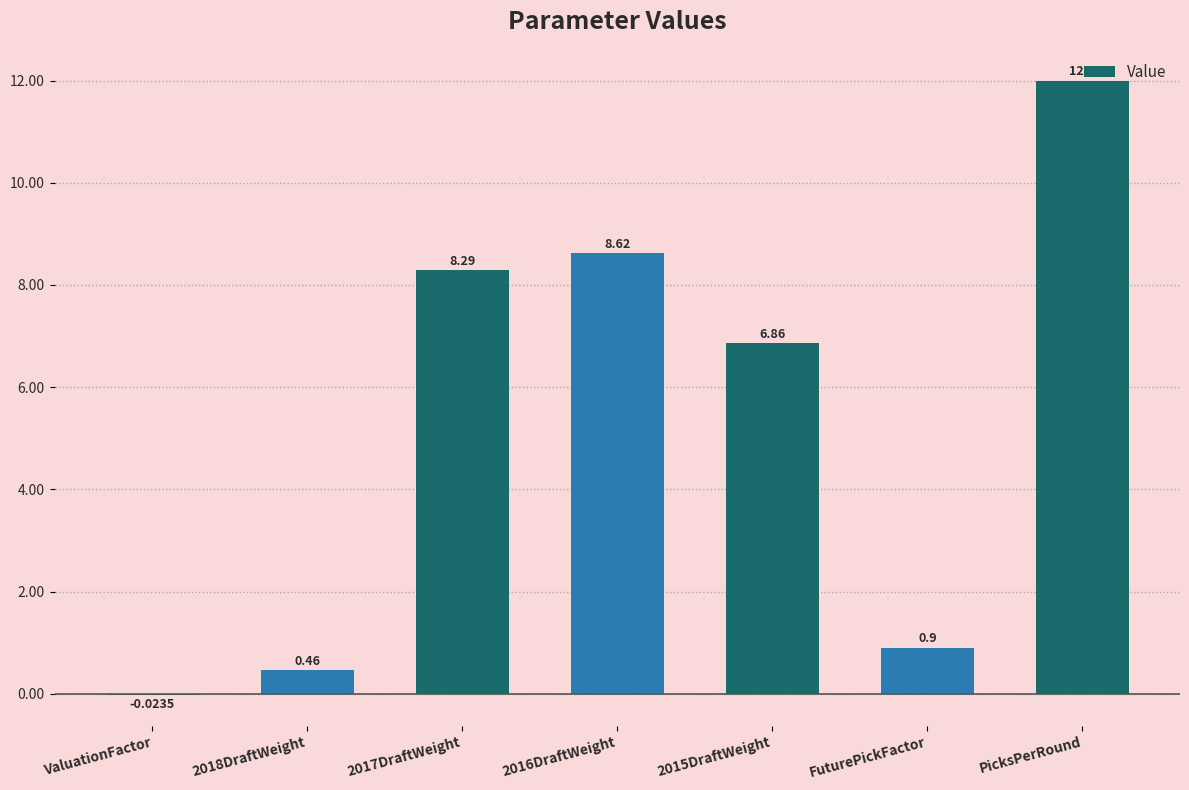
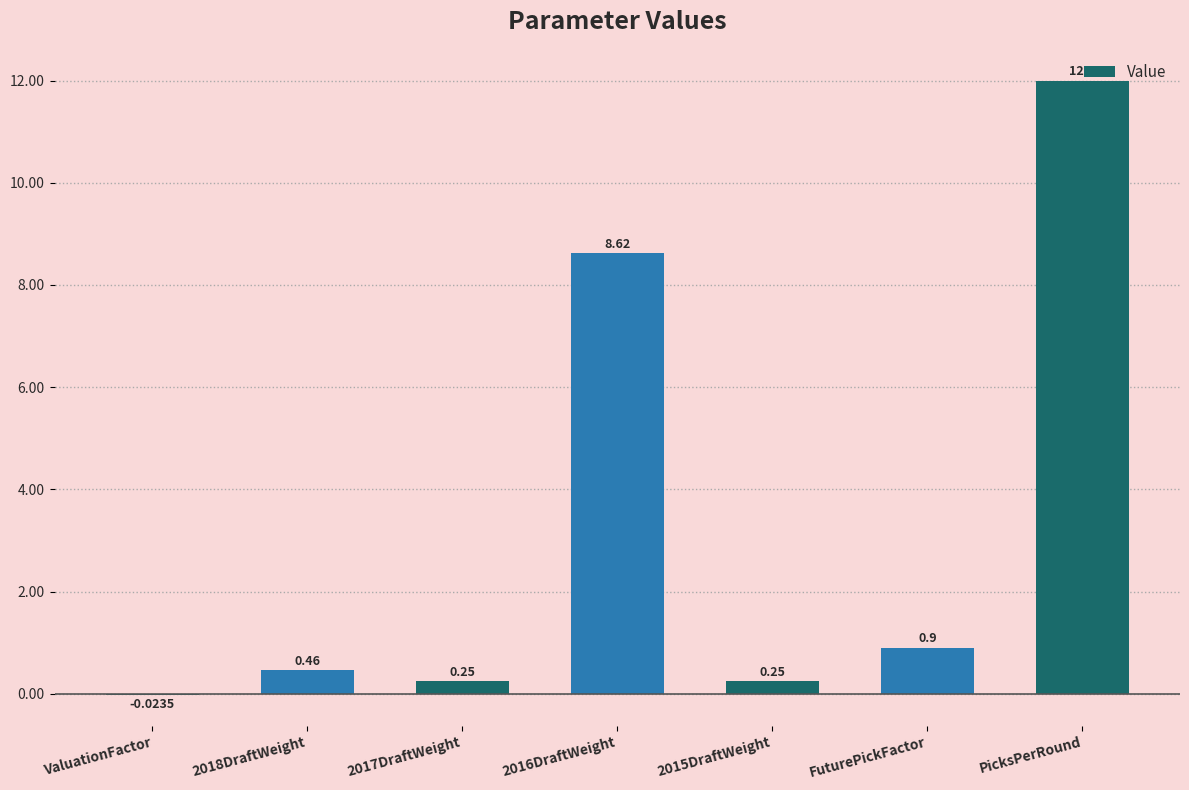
2017DraftWeight: 8.29 -> 0.25
2015DraftWeight: 6.86 -> 0.25
